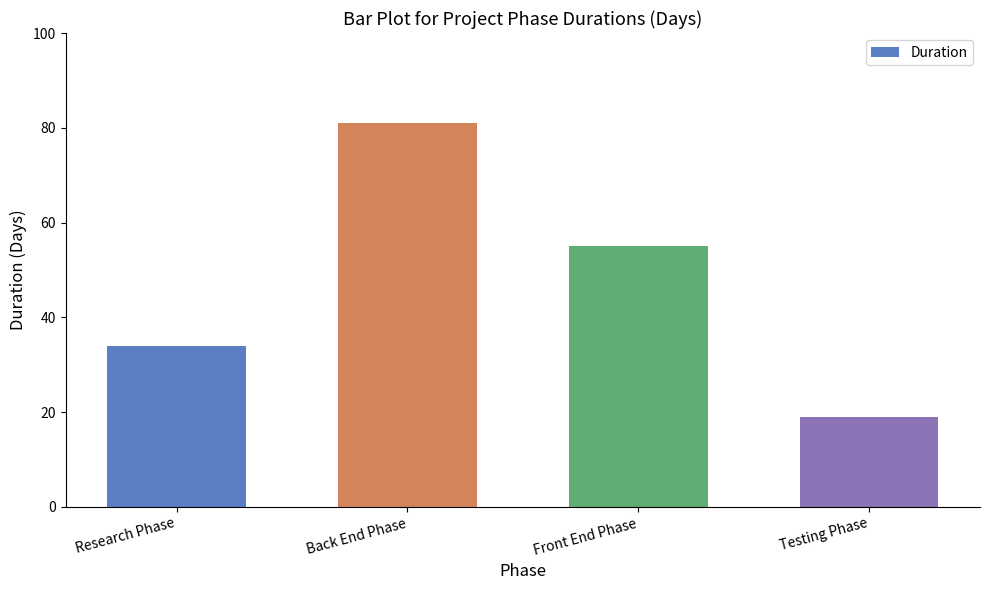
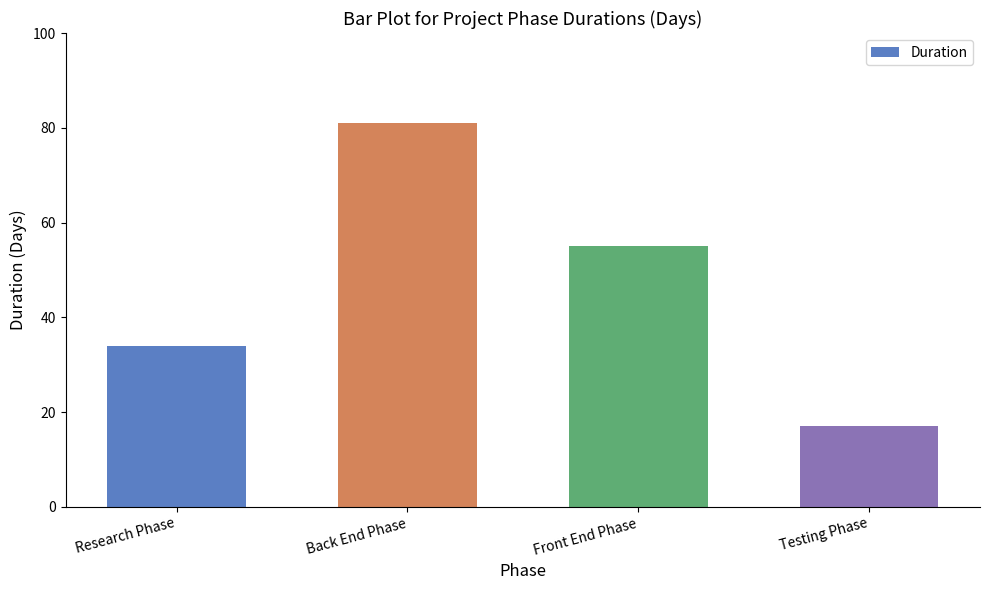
Testing Phase: 19 -> 17
